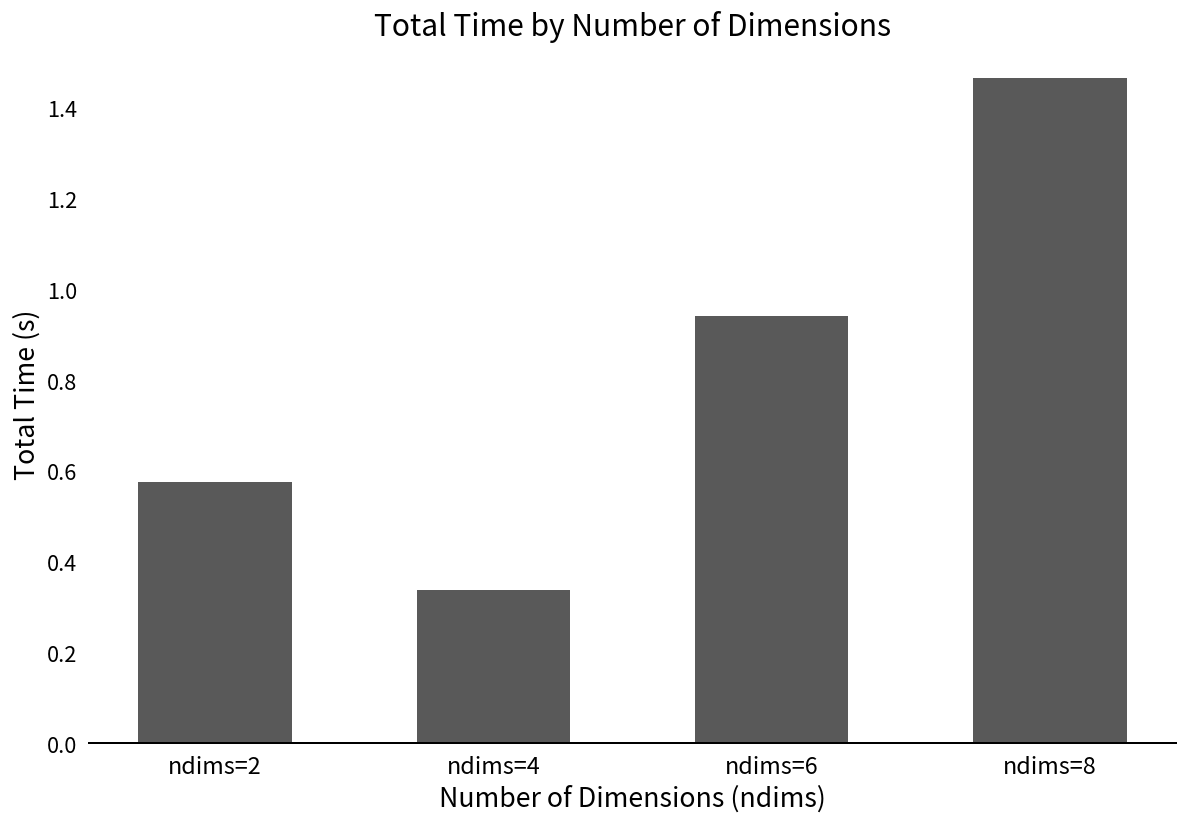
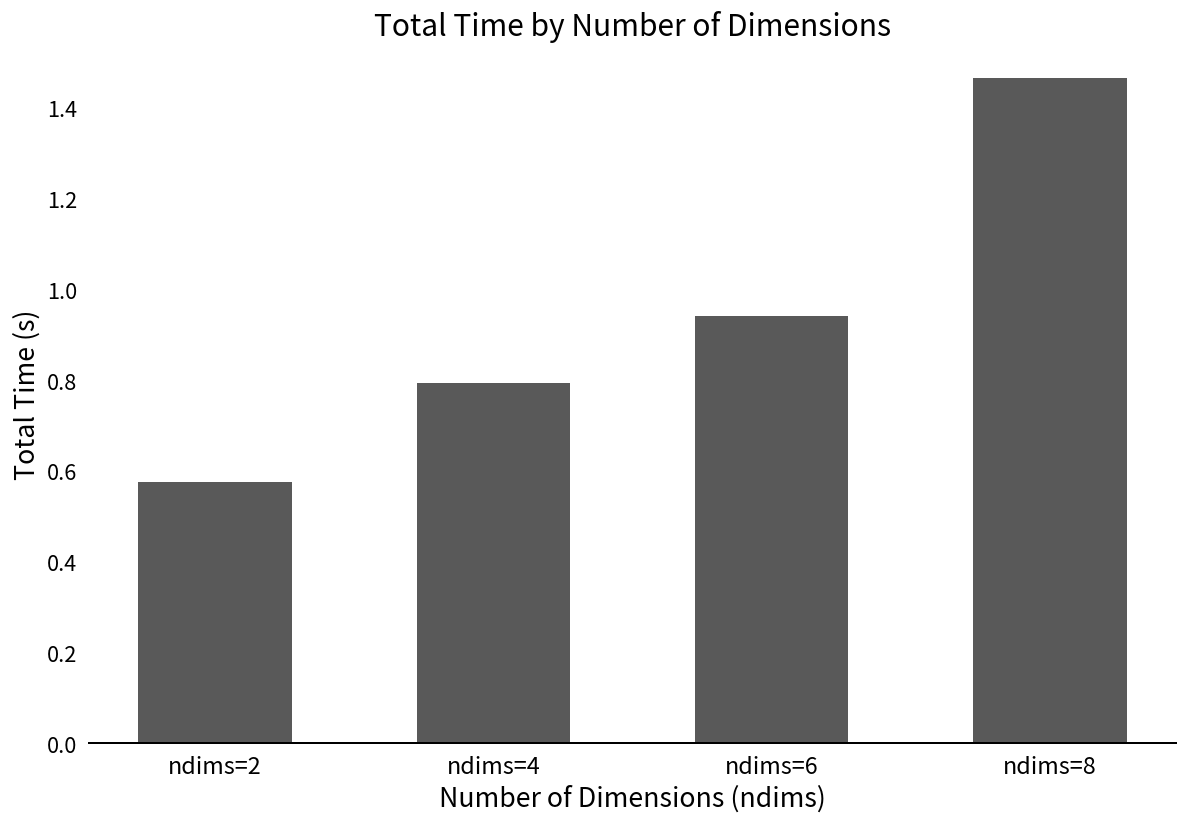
ndims=4: 0.34 -> 0.79
